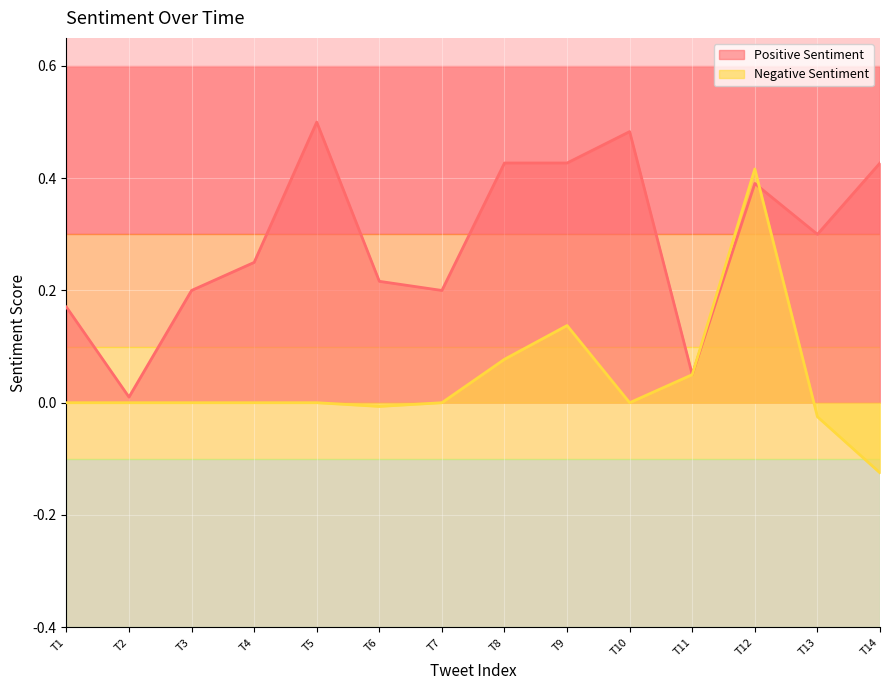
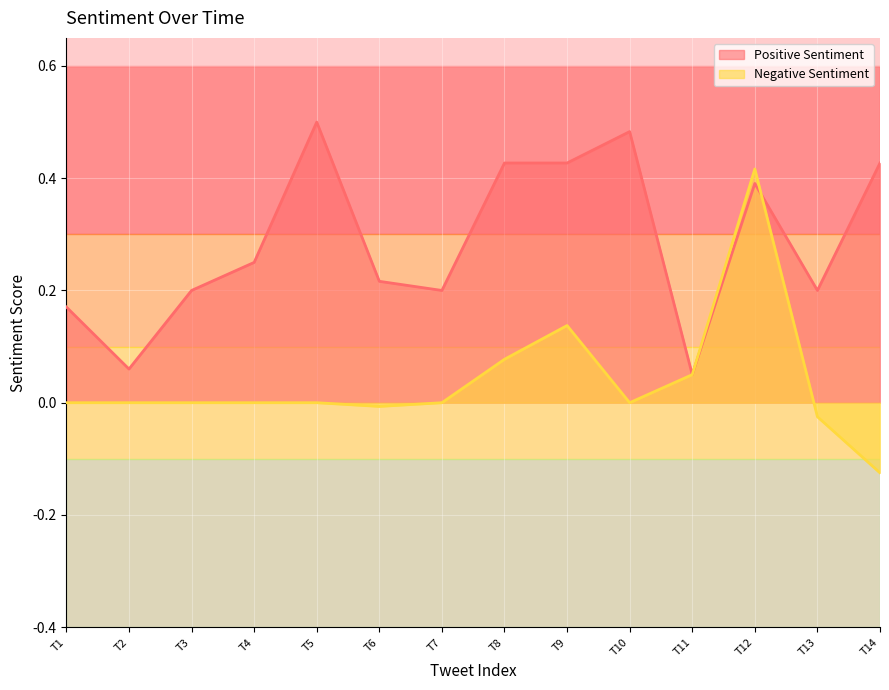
Positive Sentiment, T2: 0.01 -> 0.06
Positive Sentiment, T13: 0.3 -> 0.2
